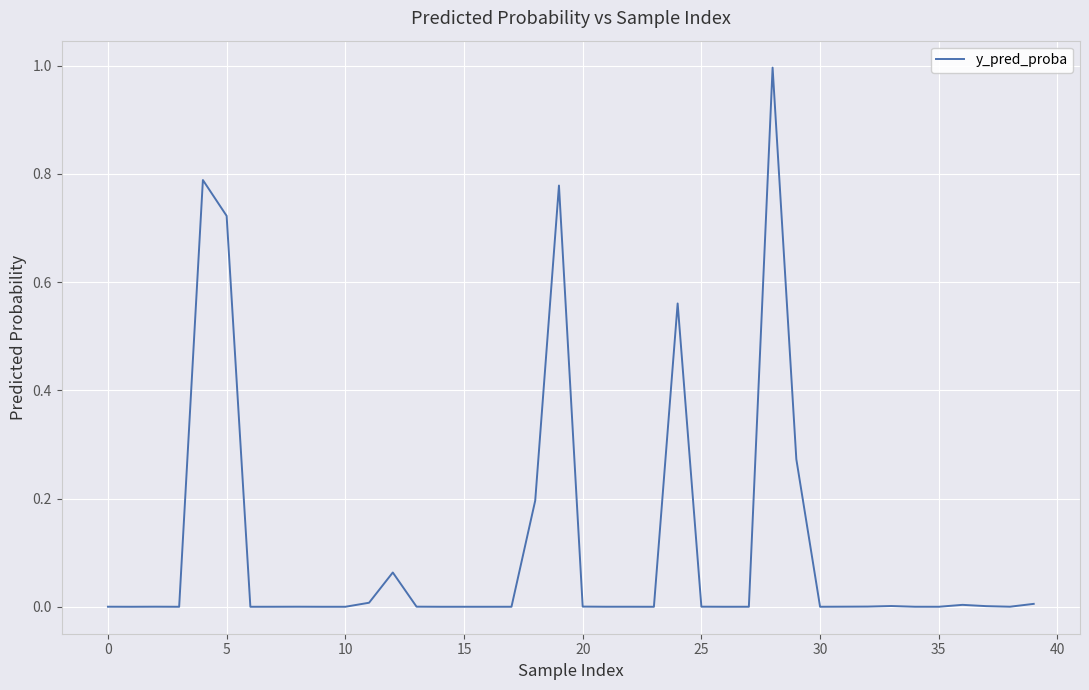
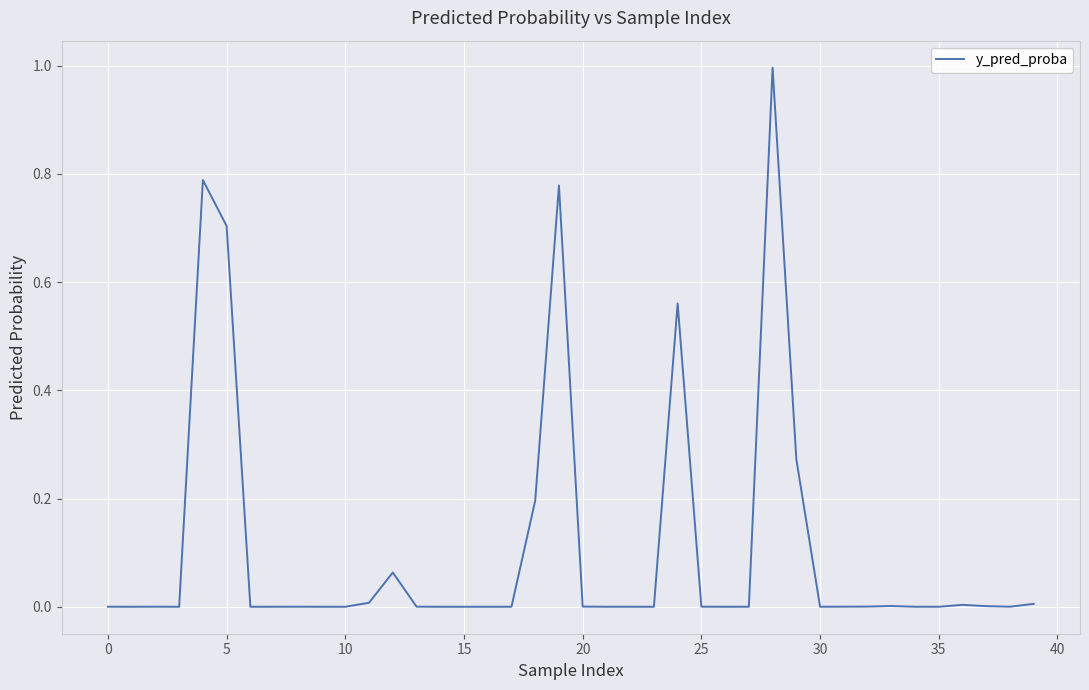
5: 0.72 -> 0.70
